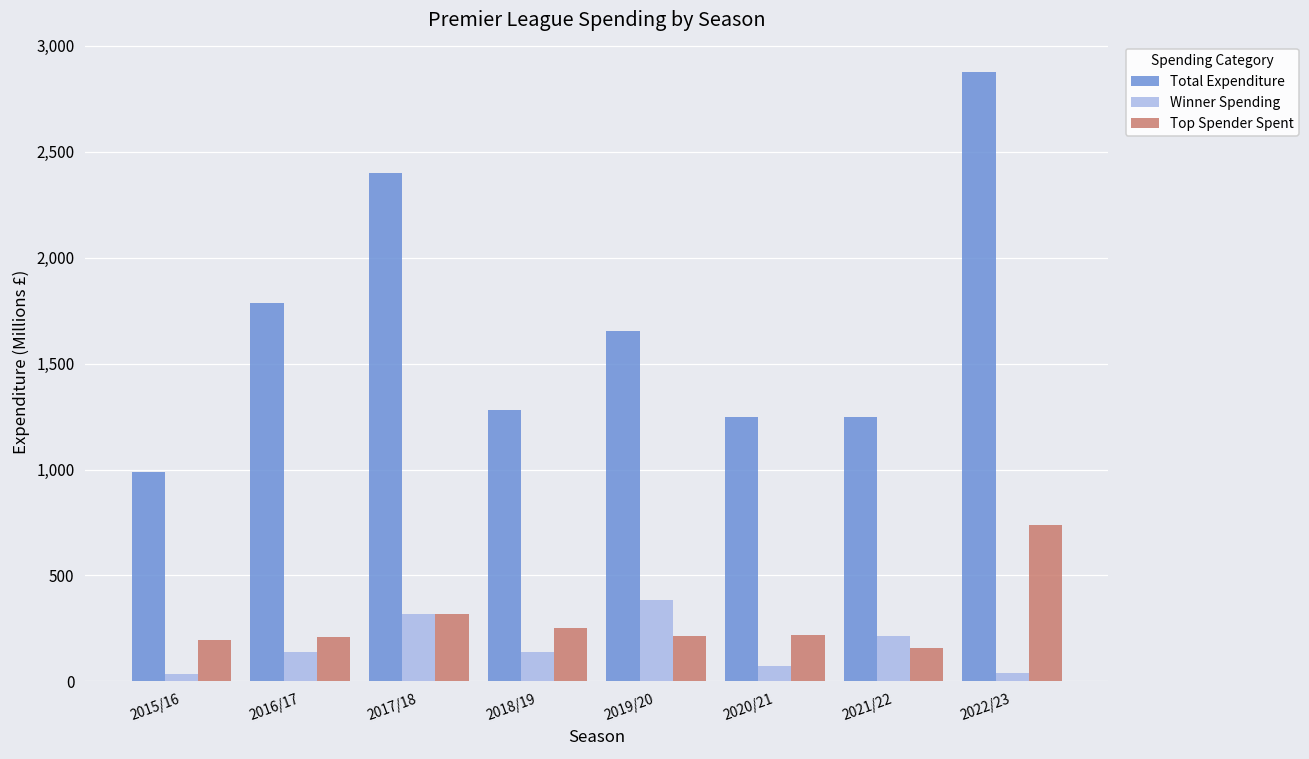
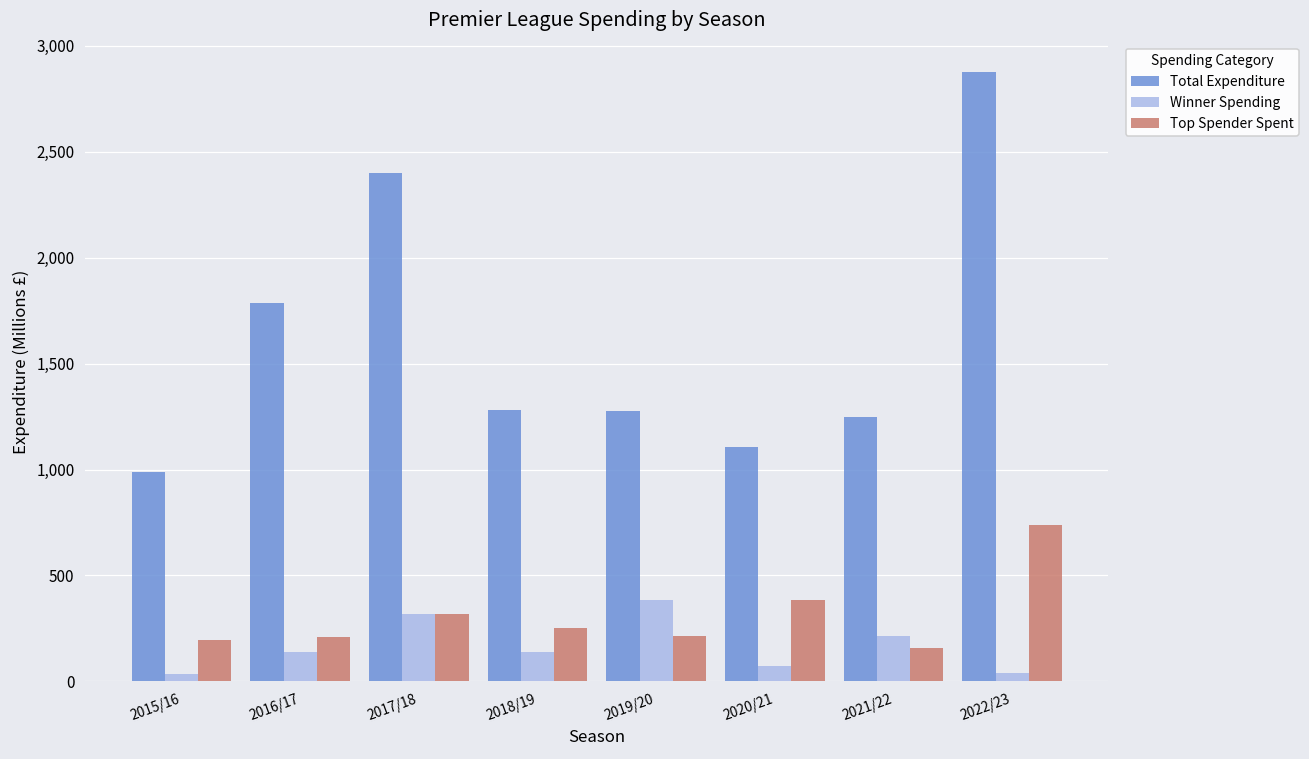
Total Expenditure, 2019/20: 1,650 -> 1,280
Total Expenditure, 2020/21: 1,250 -> 1,100
Top Spender Spent, 2020/21: 220 -> 380
